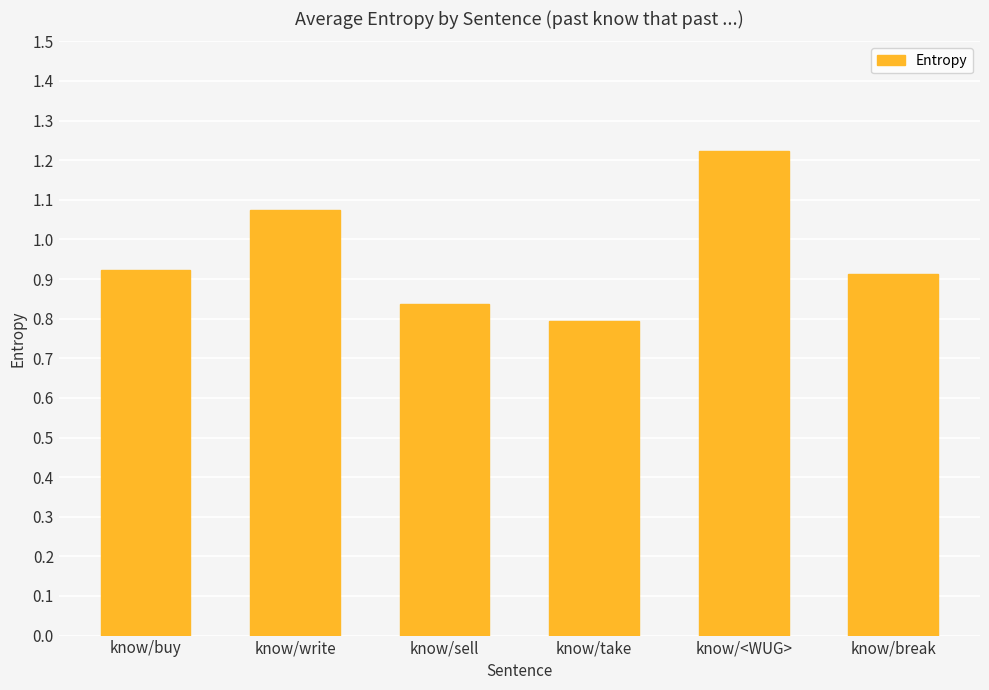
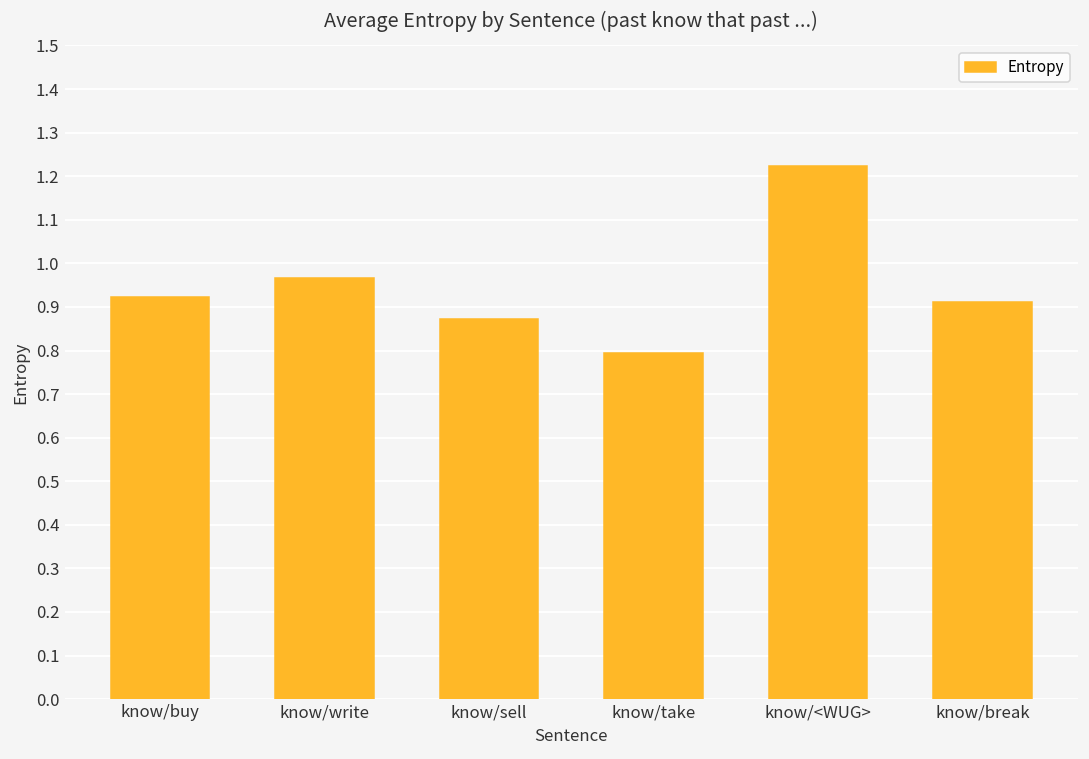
know/write: 1.08 -> 0.97
know/sell: 0.84 -> 0.87
